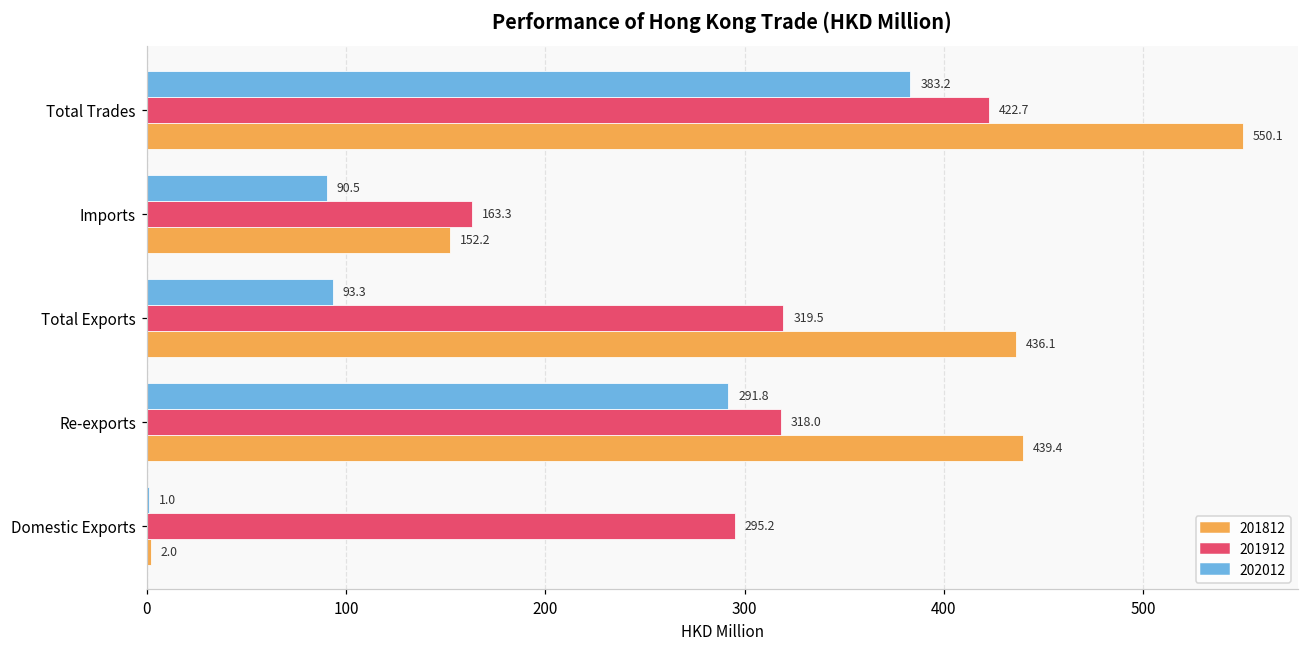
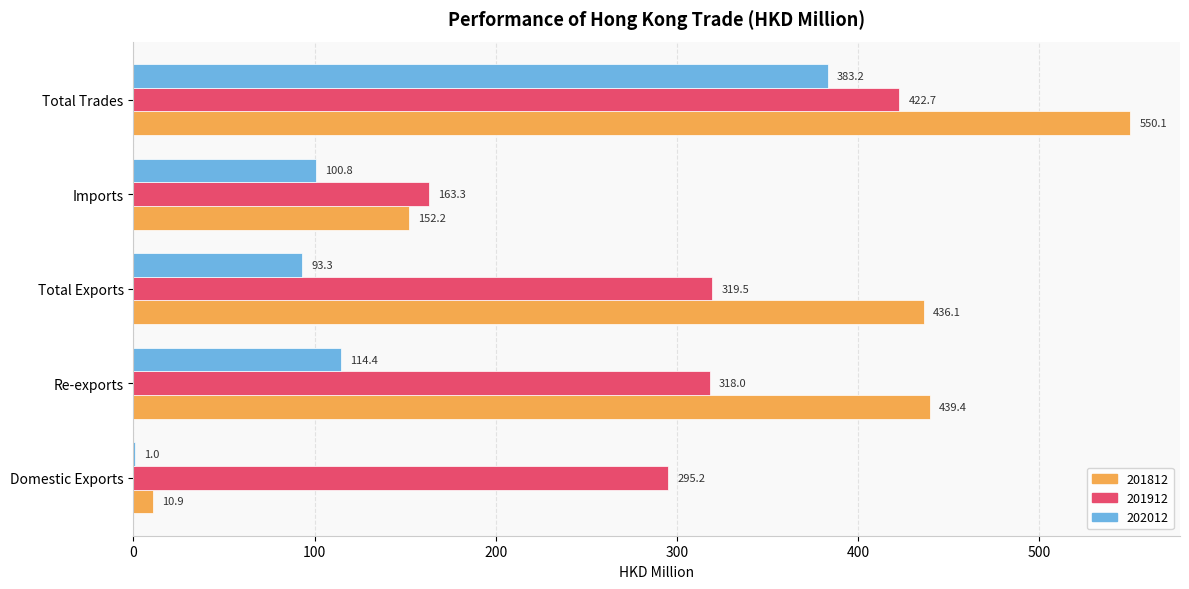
202012, Imports: 90.5 -> 100.8
202012, Re-exports: 291.8 -> 114.4
201812, Domestic Exports: 2.0 -> 10.9
